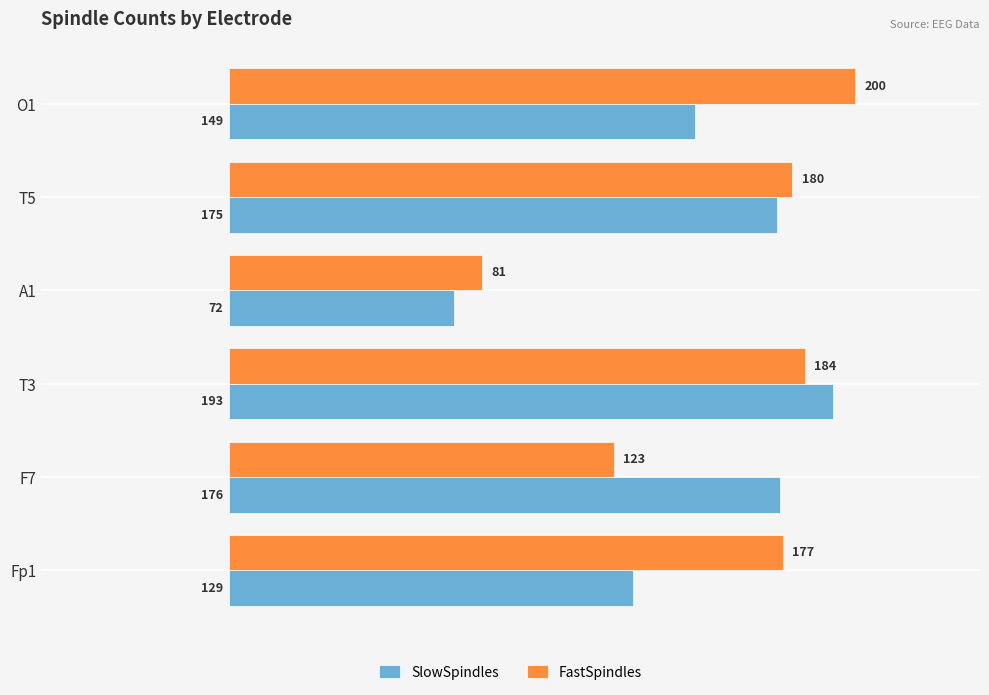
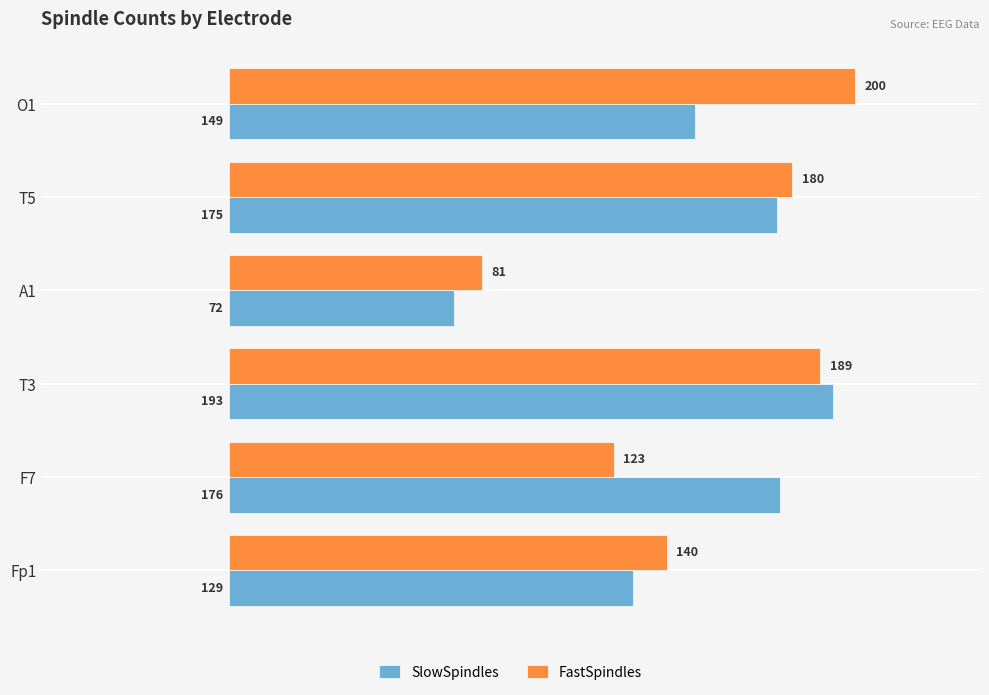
FastSpindles, T3: 184 -> 189
FastSpindles, Fp1: 177 -> 140
